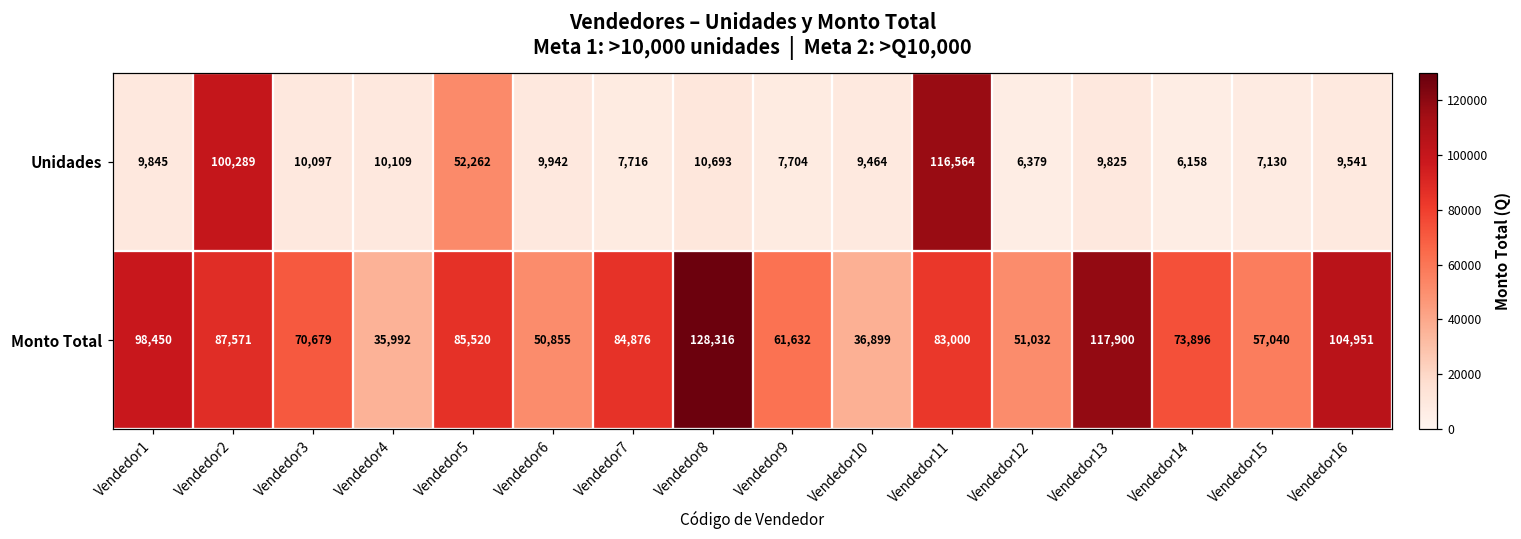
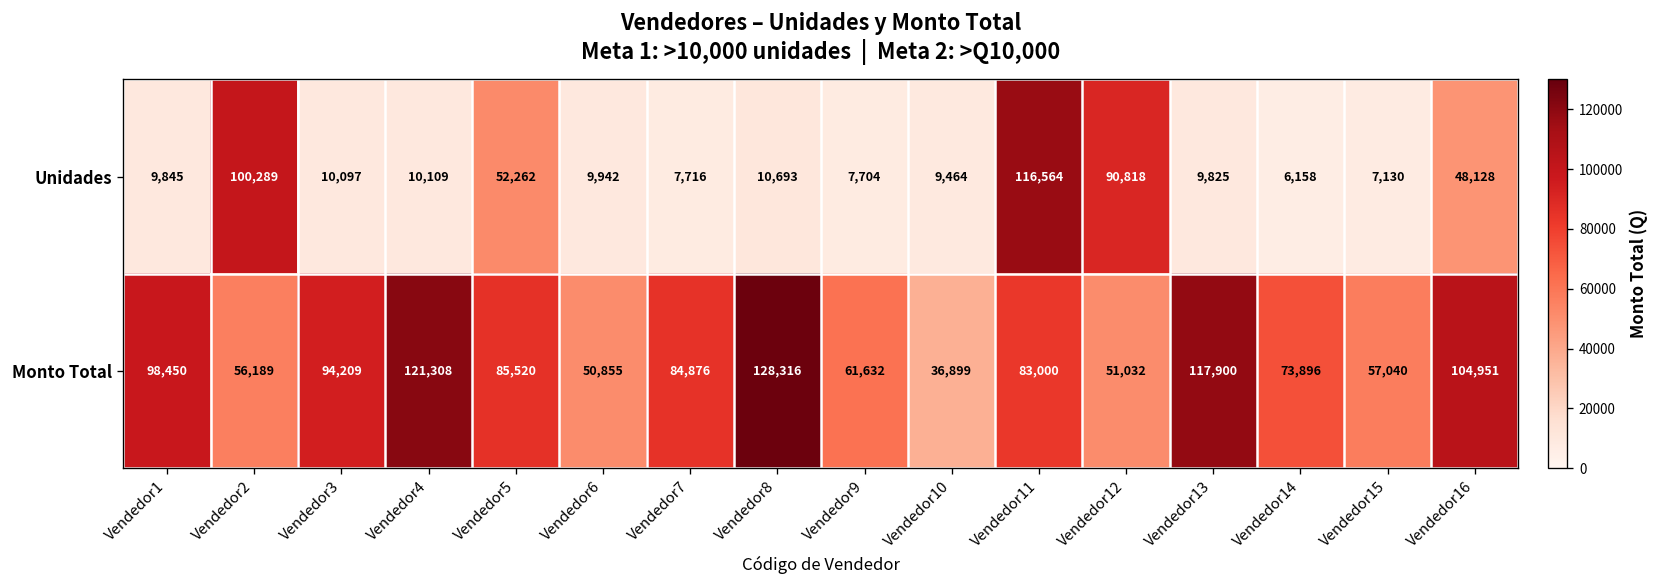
Unidades, Vendedor12: 6,379 -> 90,818
Unidades, Vendedor16: 9,541 -> 48,128
Monto Total, Vendedor2: 87,571 -> 56,189
Monto Total, Vendedor3: 70,679 -> 94,209
Monto Total, Vendedor4: 35,992 -> 121,308
